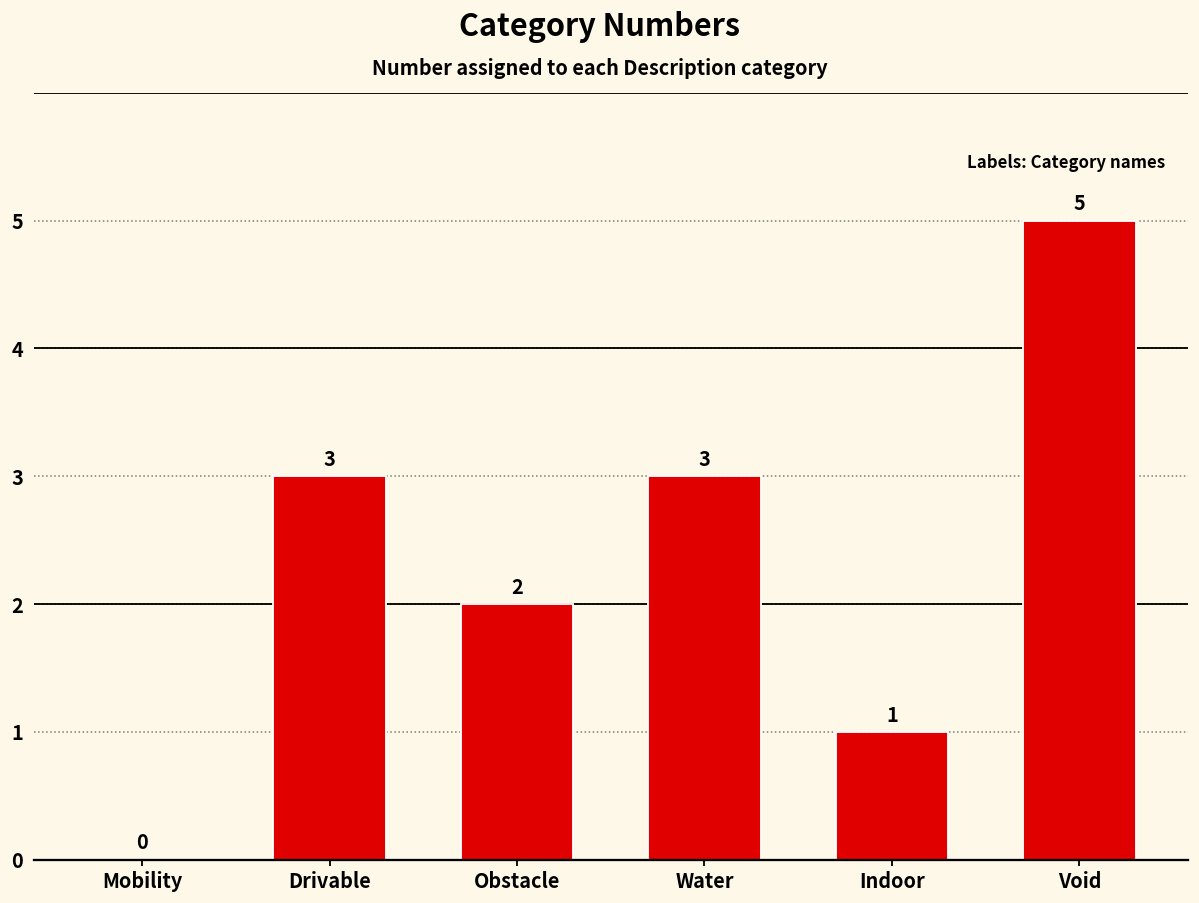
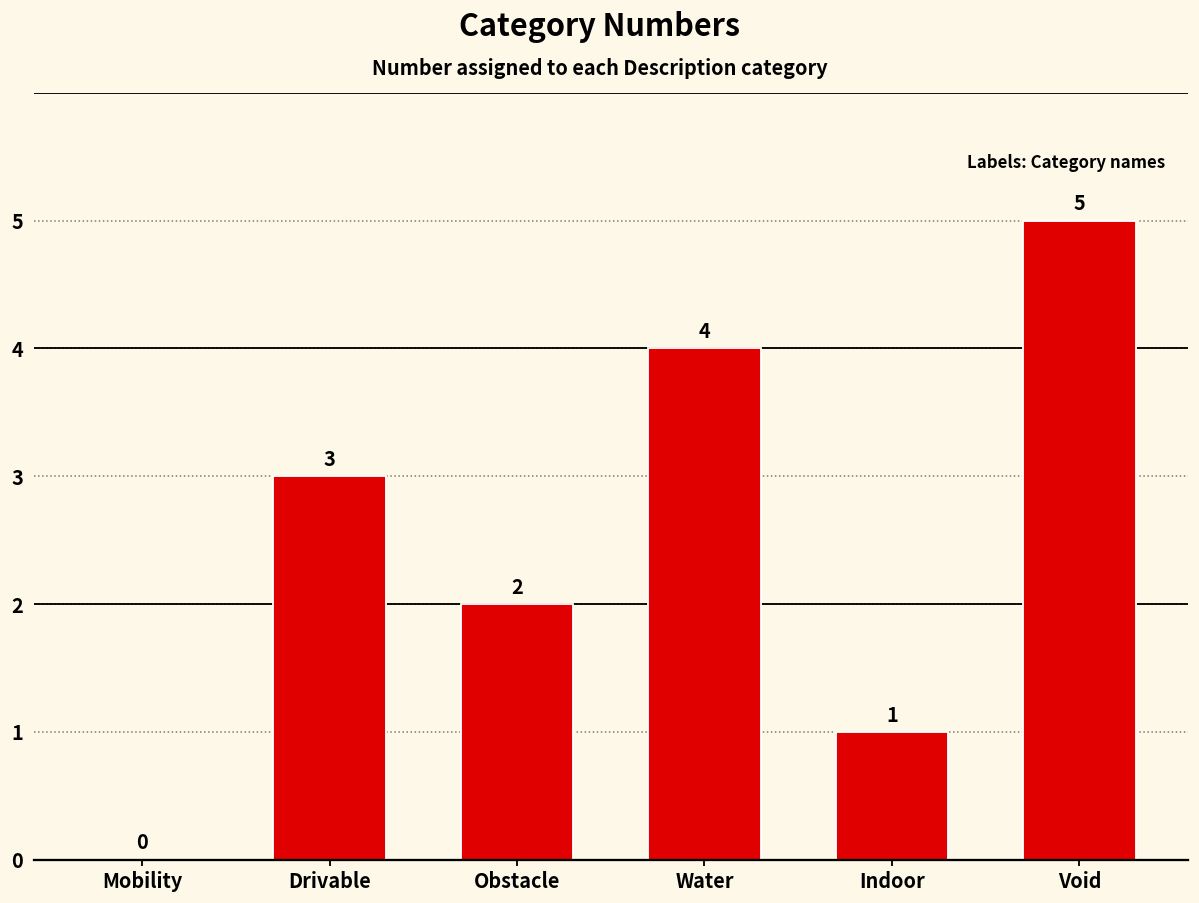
Water: 3 -> 4
